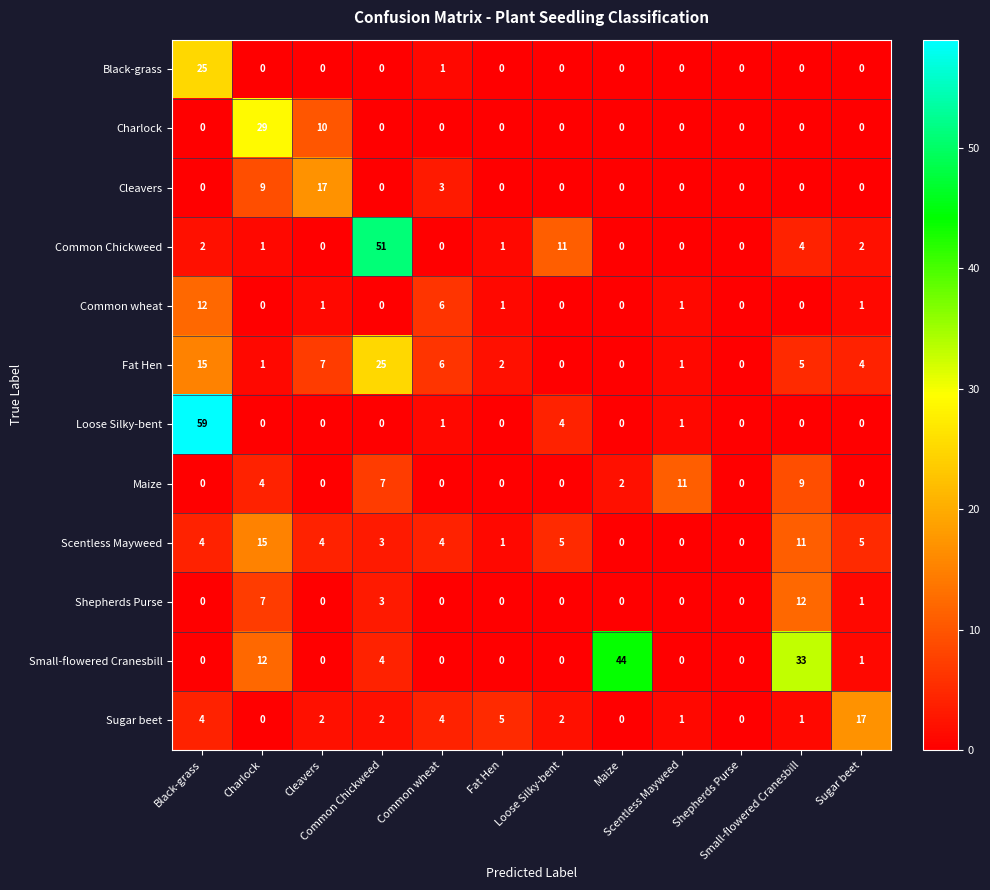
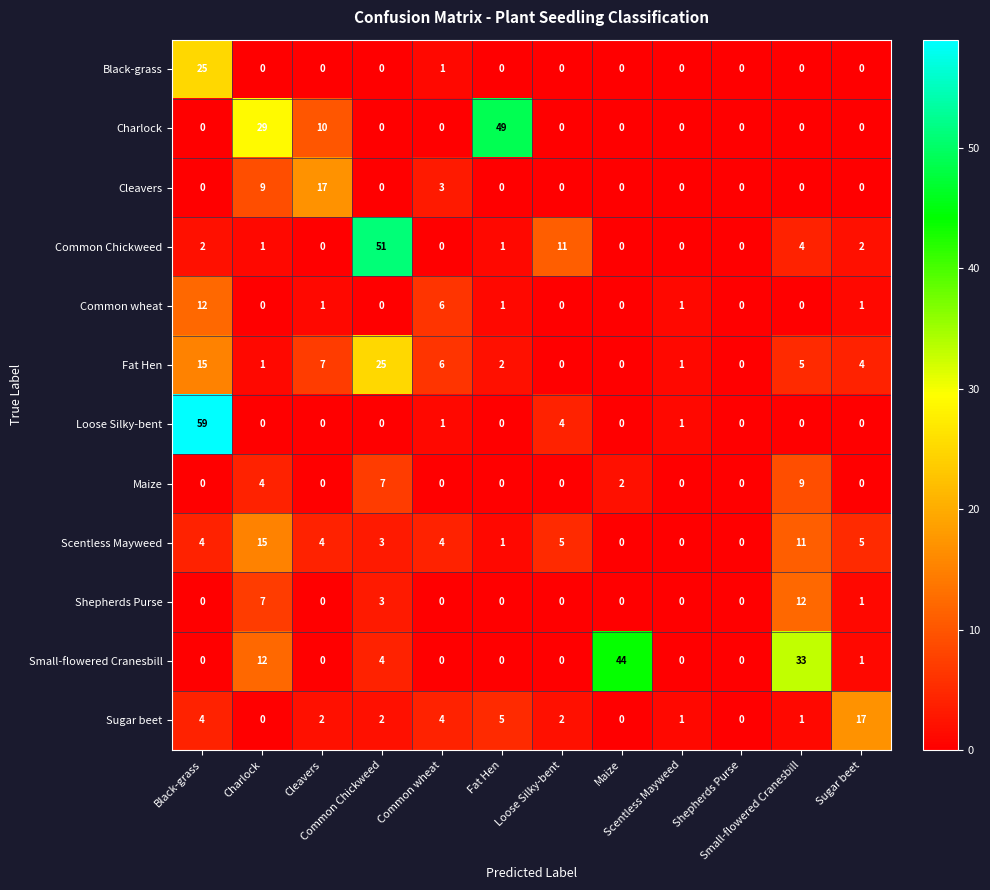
Charlock, Fat Hen: 0 -> 49
Maize, Scentless Mayweed: 11 -> 0
